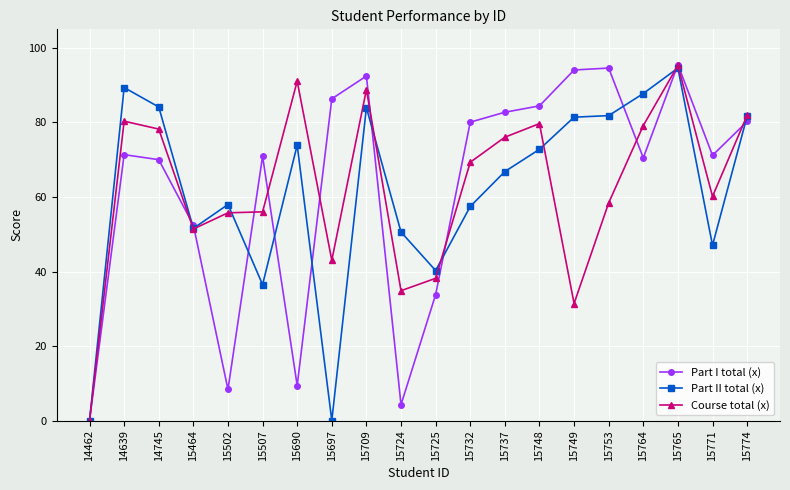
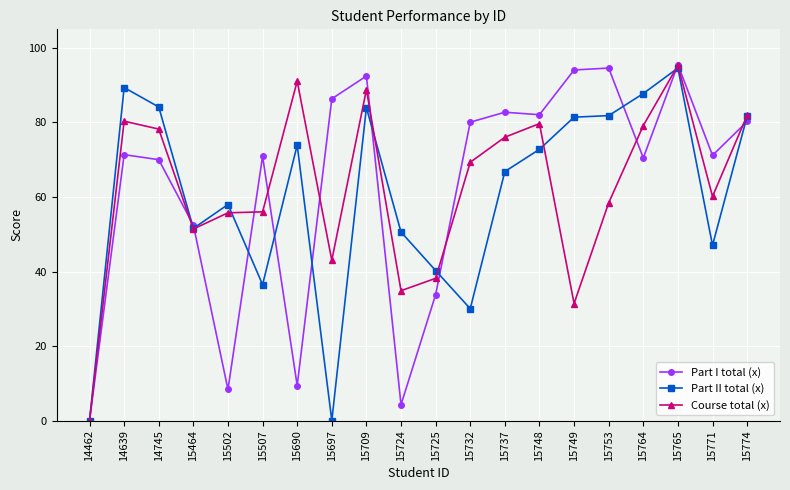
Part II total (x), 15732: 57 -> 30
Part I total (x), 15748: 84 -> 82
